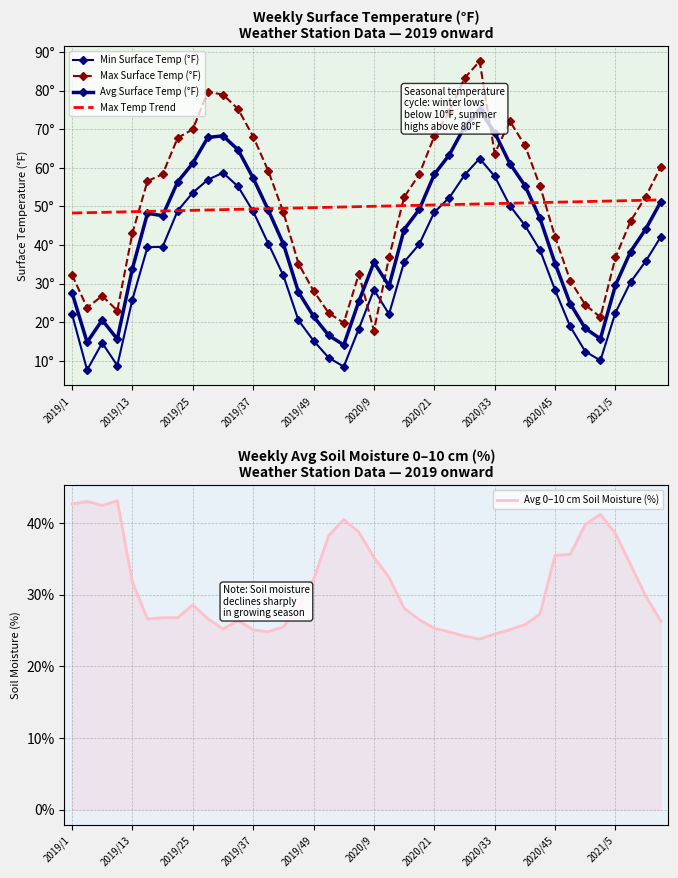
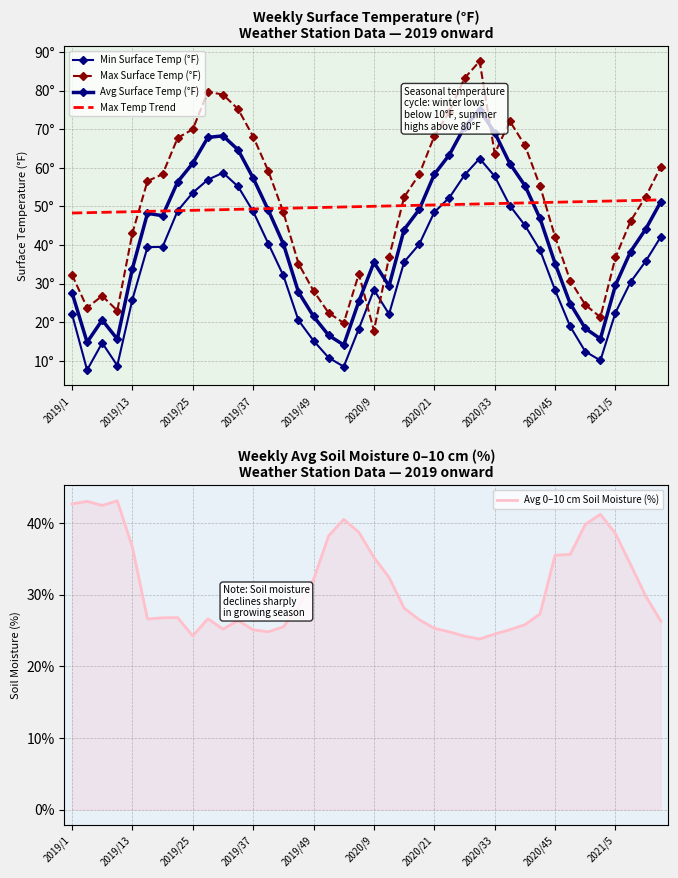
Weekly Avg Soil Moisture 0–10 cm (%) Weather Station Data — 2019 onward, 2019/13: 32% -> 37%
Weekly Avg Soil Moisture 0–10 cm (%) Weather Station Data — 2019 onward, 2019/25: 29% -> 24%
